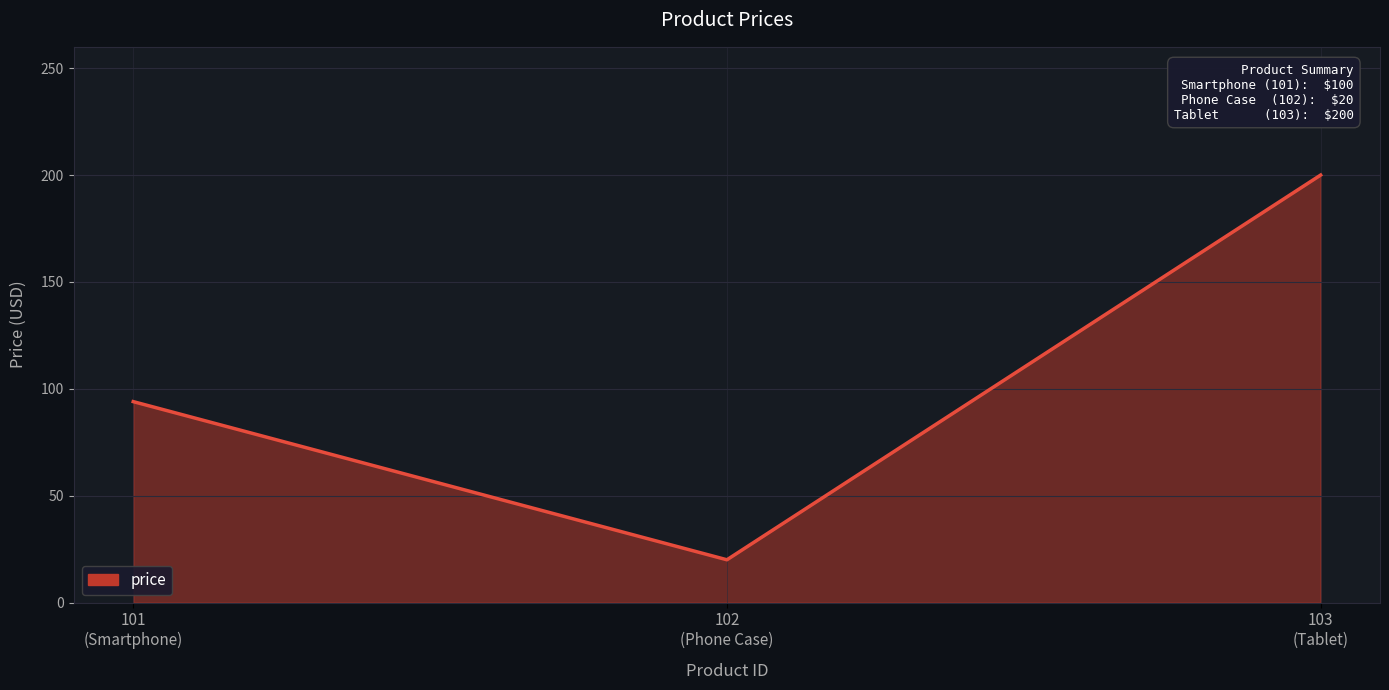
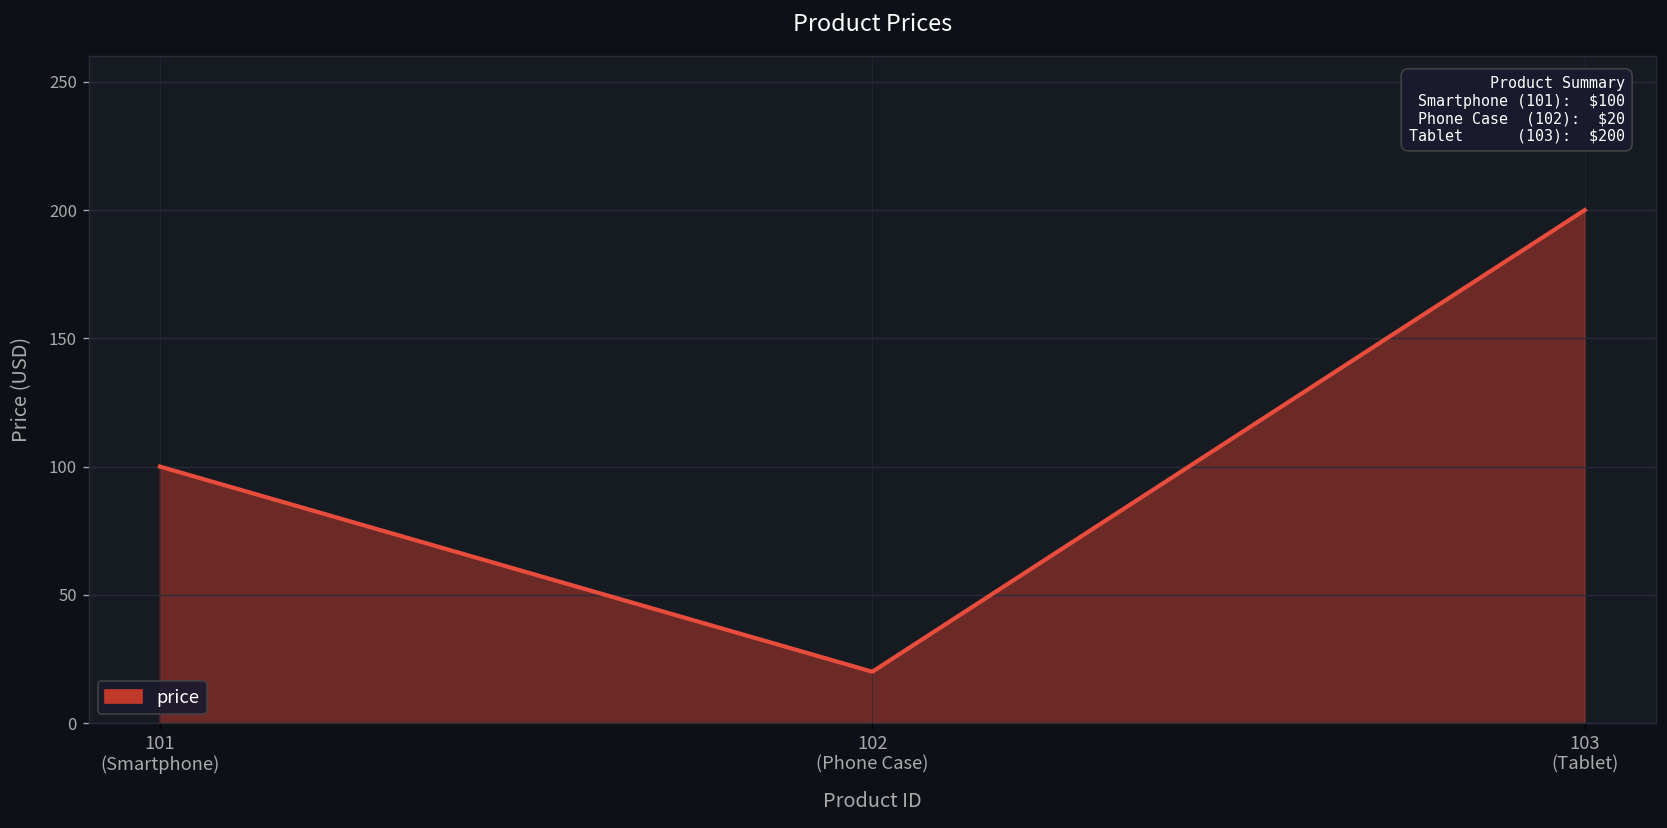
101 (Smartphone): 94 -> 100
